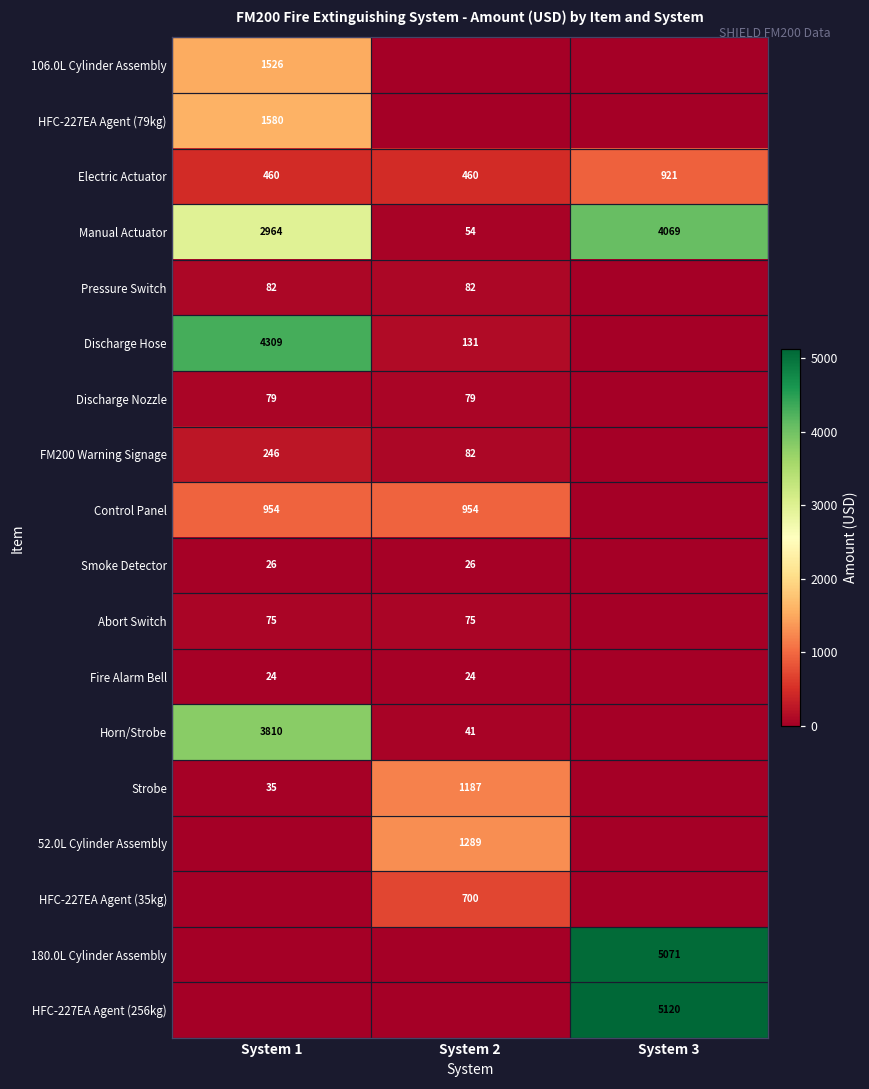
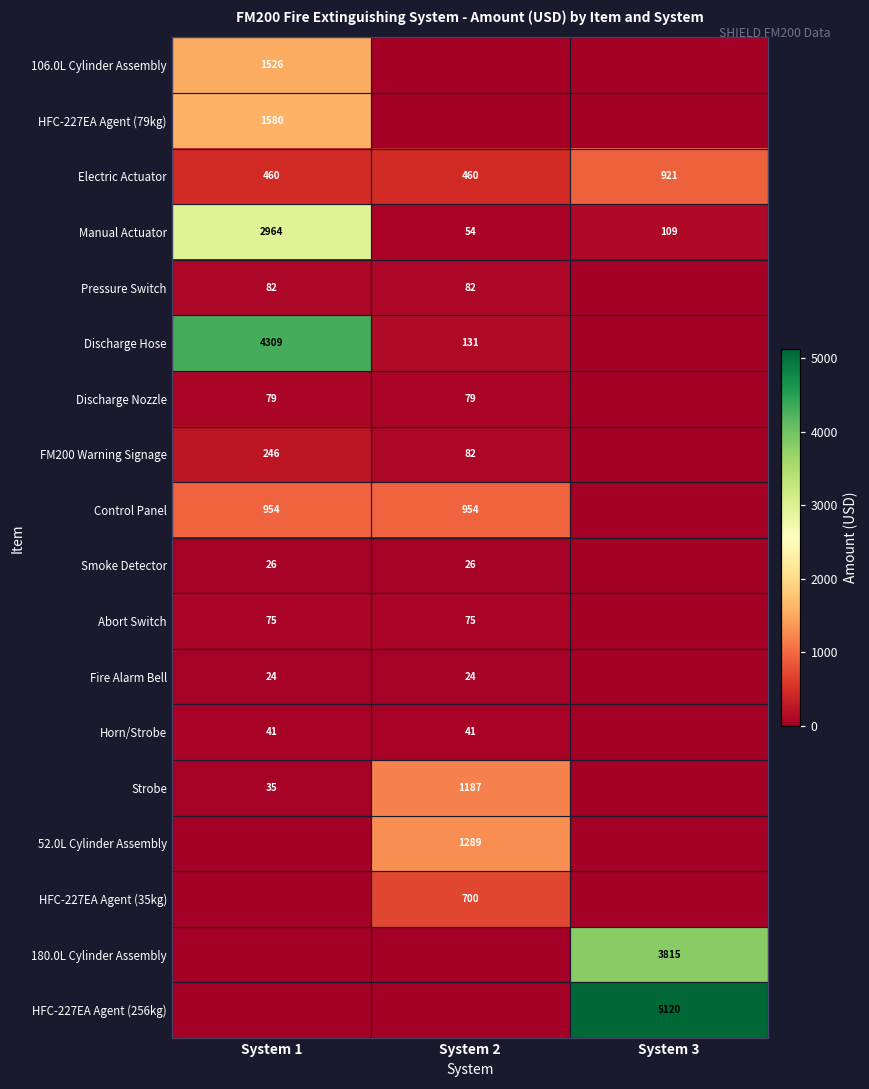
Manual Actuator, System 3: 4069 -> 109
Horn/Strobe, System 1: 3810 -> 41
180.0L Cylinder Assembly, System 3: 5071 -> 3815
